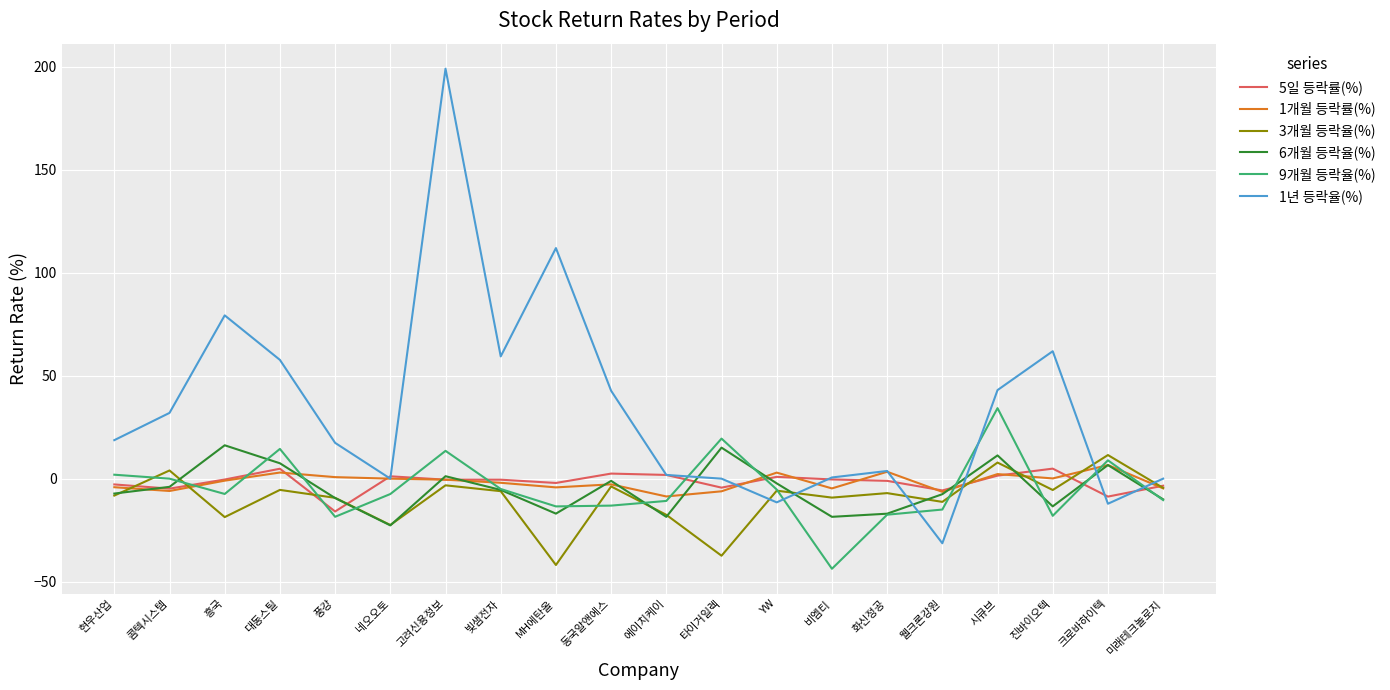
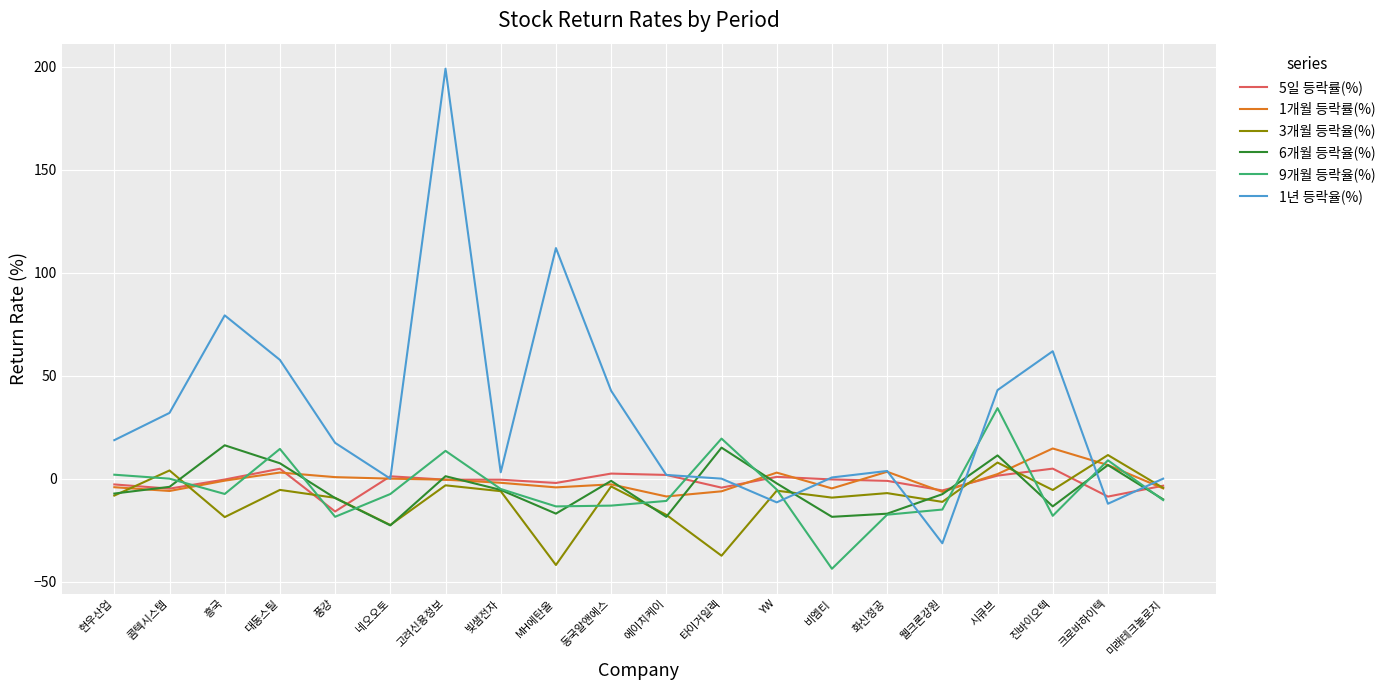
1년 등락율(%), 빛샘전자: 59 -> 3
1개월 등락률(%), 진바이오텍: 0 -> 15
